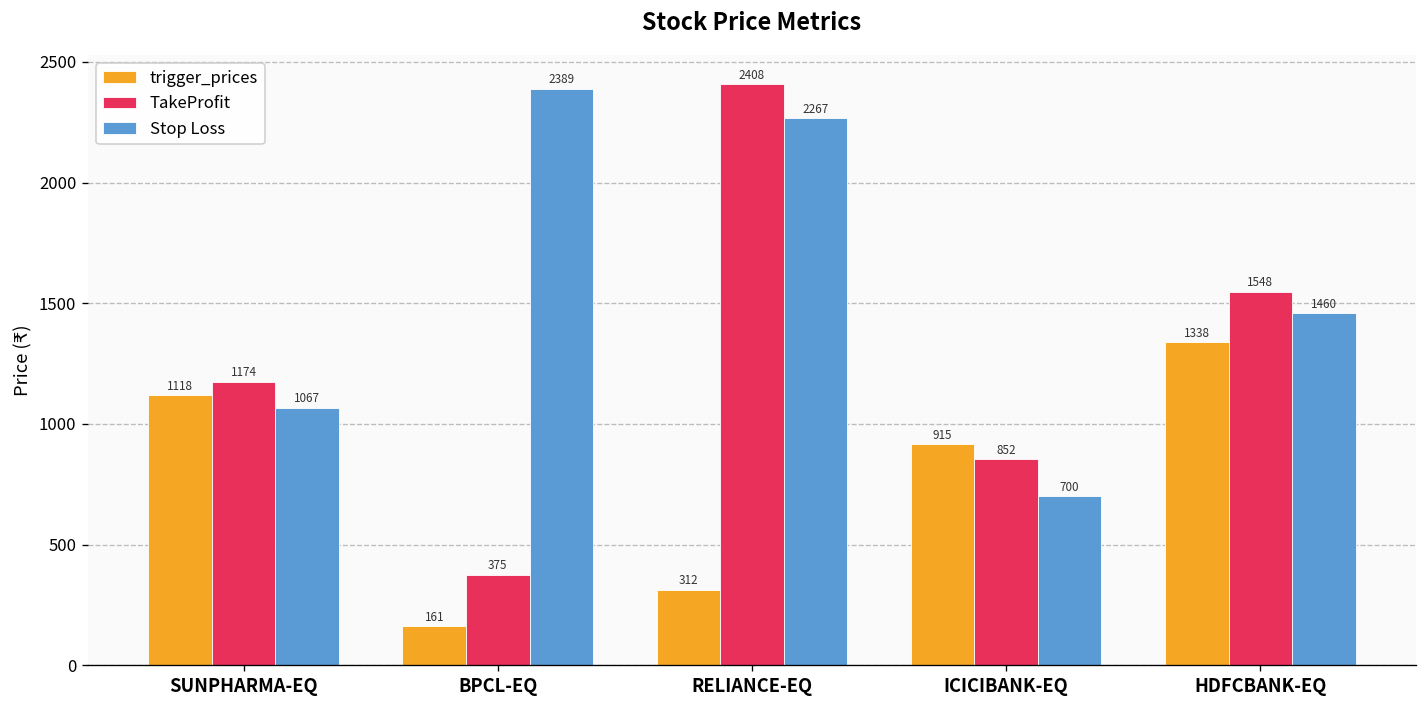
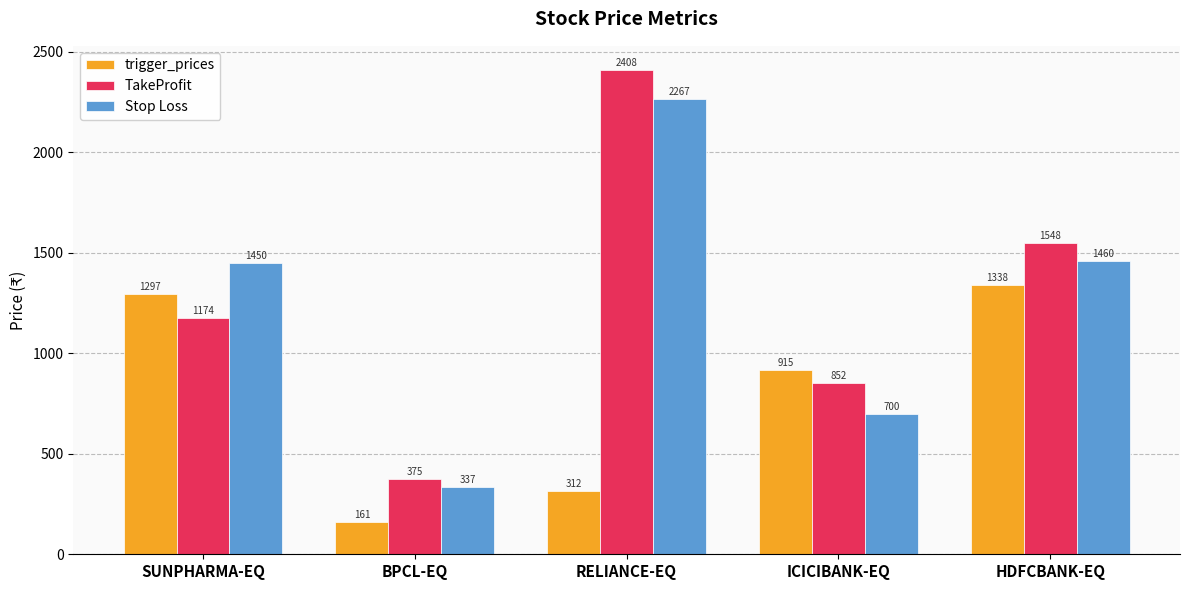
trigger_prices, SUNPHARMA-EQ: 1118 -> 1297
Stop Loss, SUNPHARMA-EQ: 1067 -> 1450
Stop Loss, BPCL-EQ: 2389 -> 337
